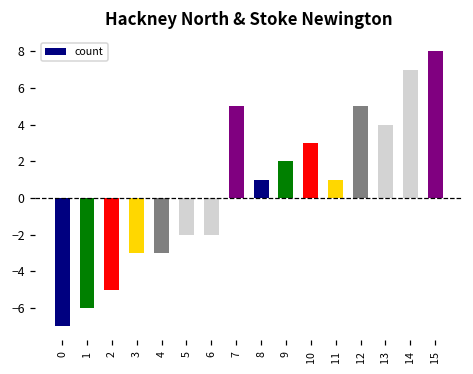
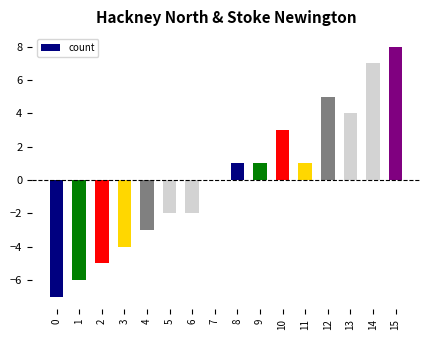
3: -3.0 -> -4.0
7: 5.0 -> 0.0
9: 2.0 -> 1.0
